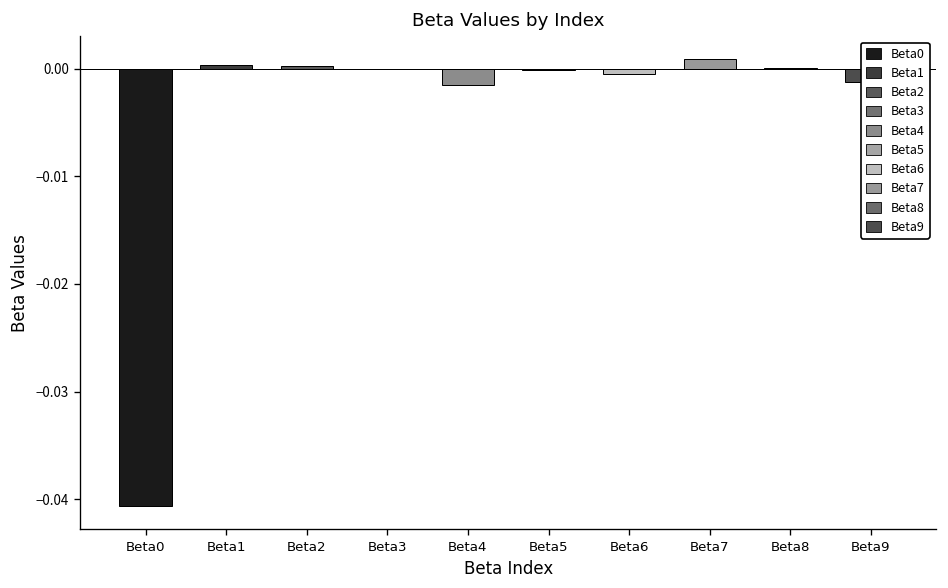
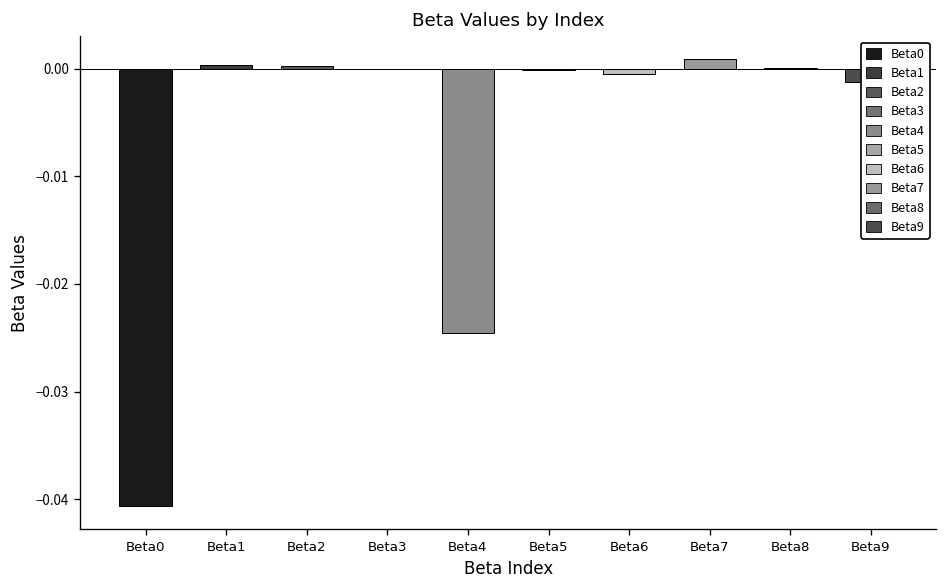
Beta4: -0.002 -> -0.025
